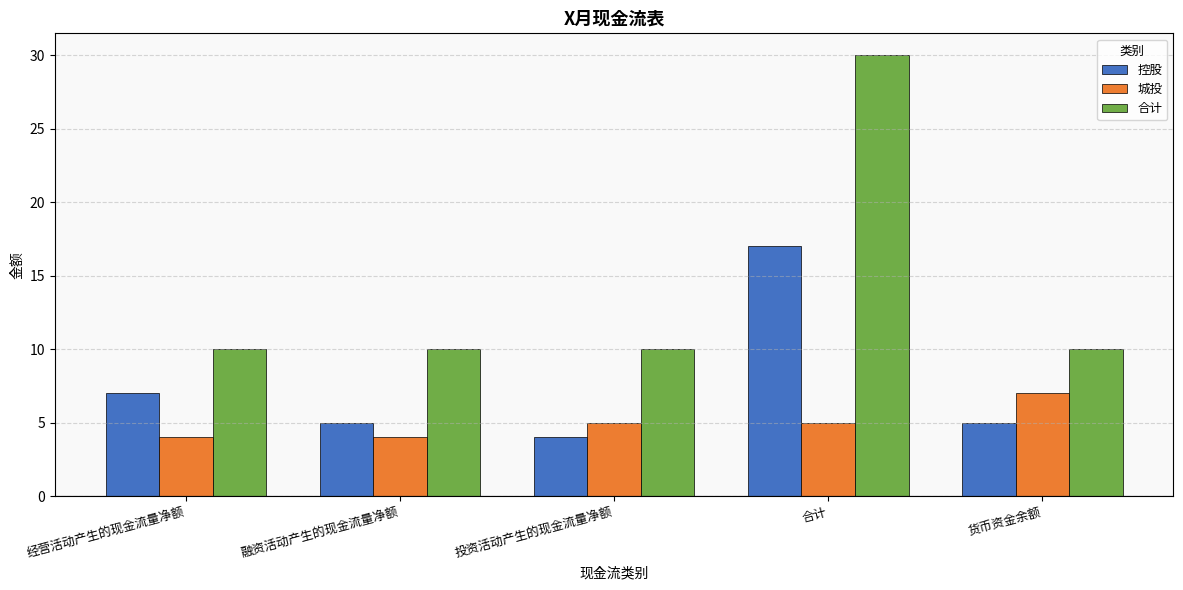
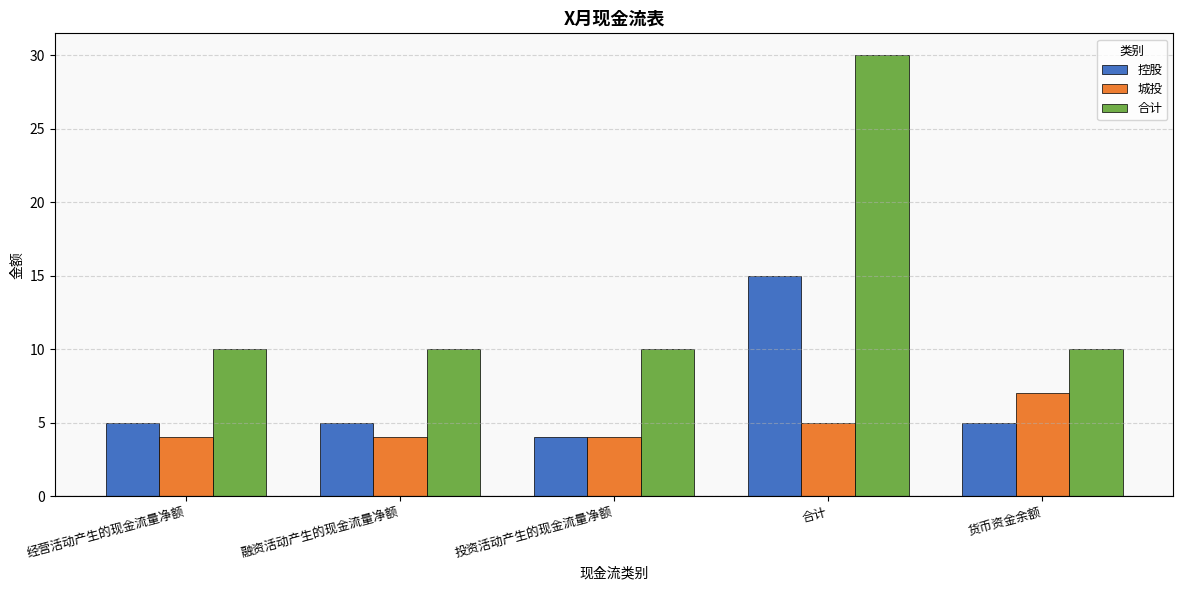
控股, 经营活动产生的现金流量净额: 7 -> 5
城投, 投资活动产生的现金流量净额: 5 -> 4
控股, 合计: 17 -> 15
